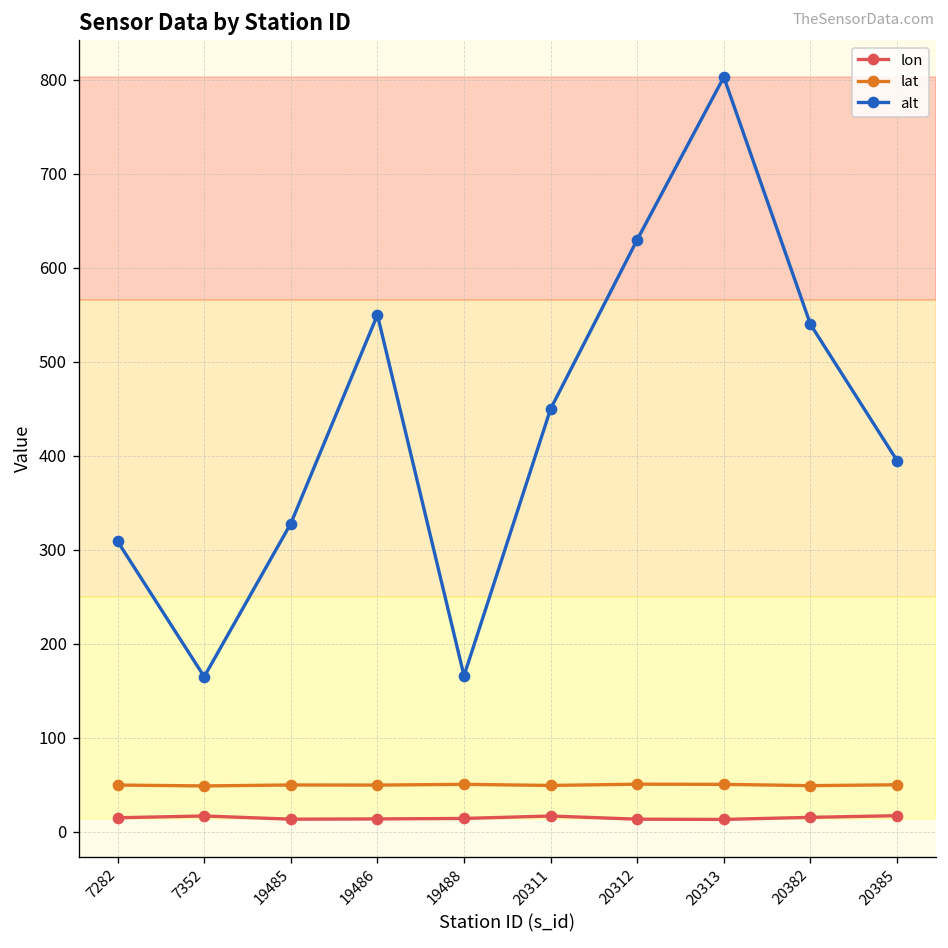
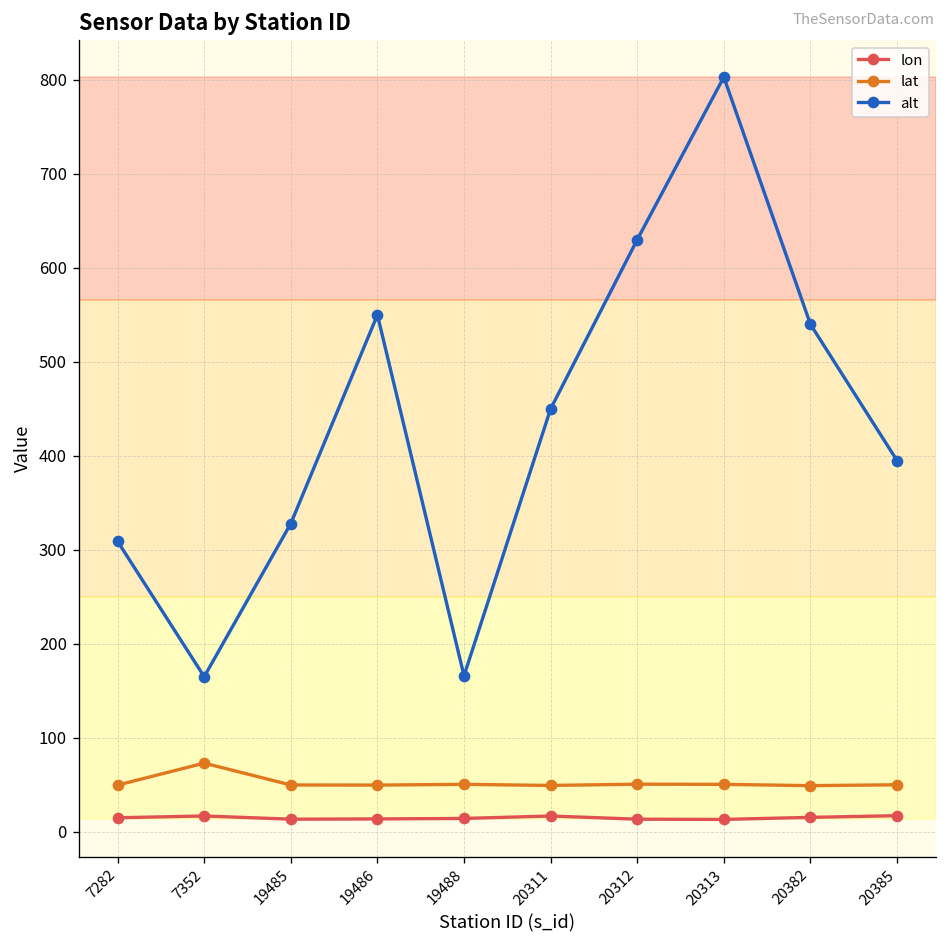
lat, 7352: 50 -> 70
